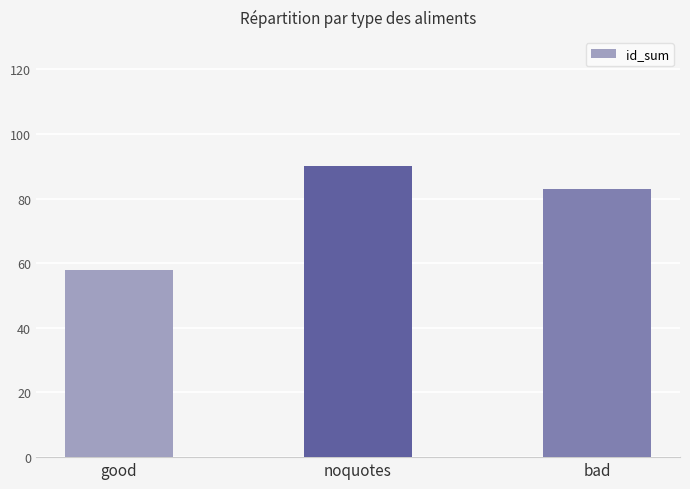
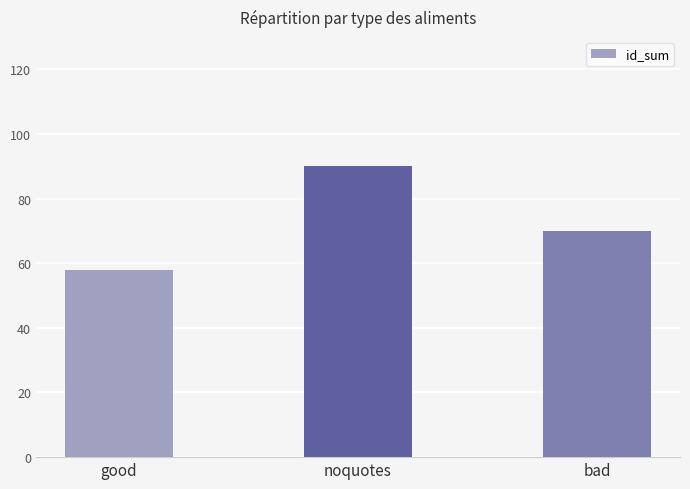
bad: 83 -> 70
